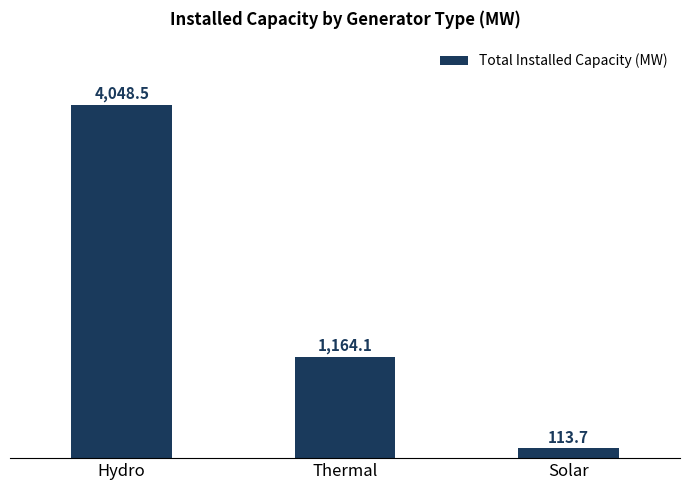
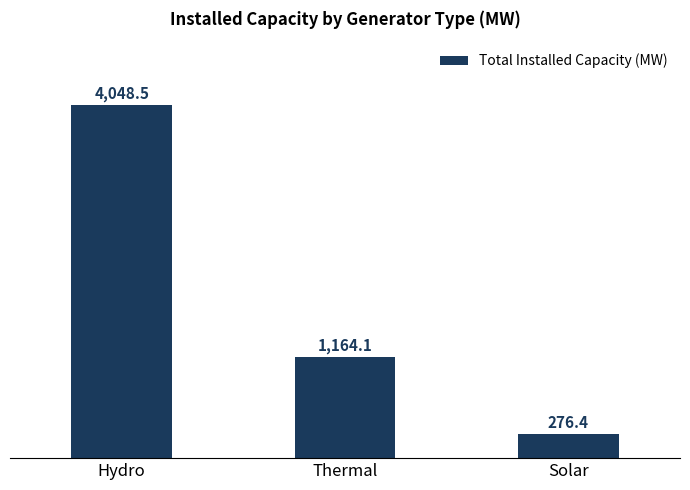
Solar: 113.7 -> 276.4
